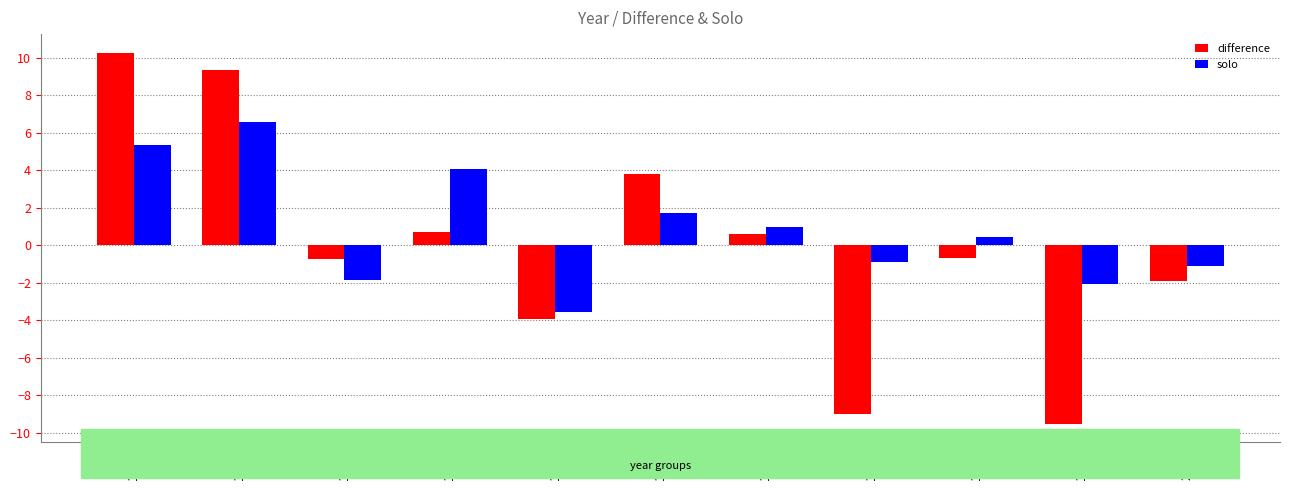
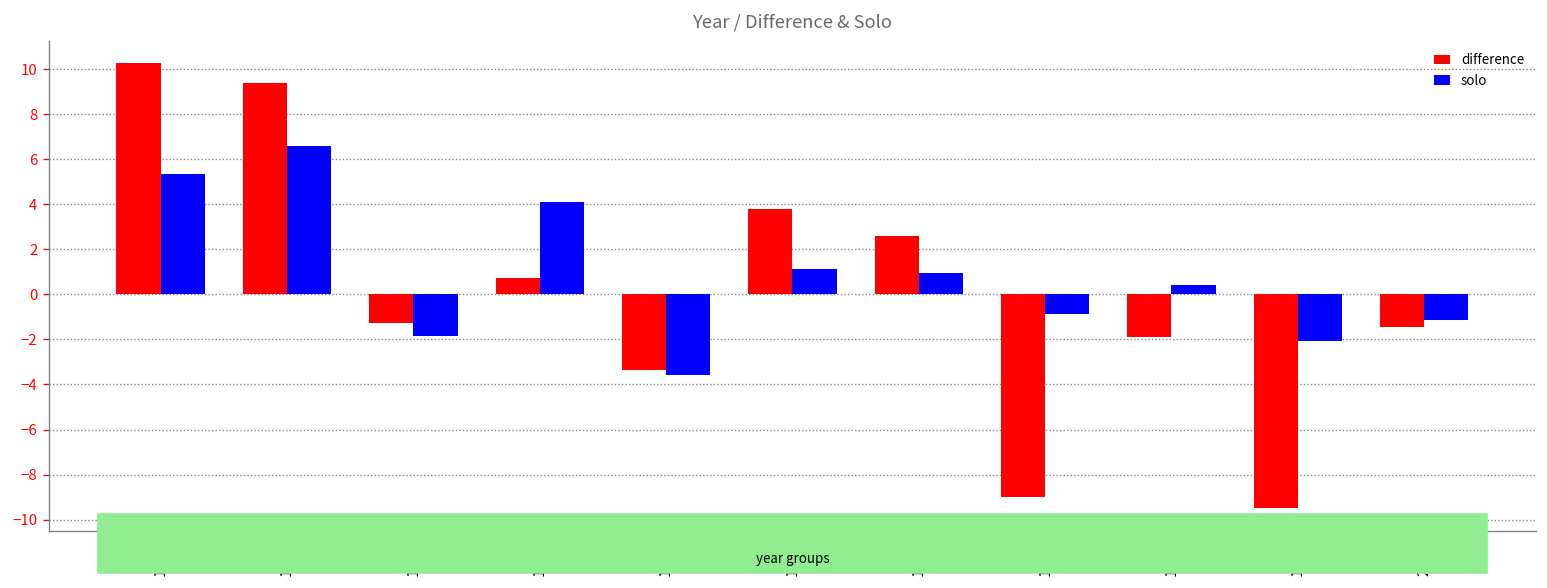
difference, 1858: -0.7 -> -1.3
difference, 1881: -3.9 -> -3.3
solo, 1907: 1.7 -> 1.1
difference, 1927: 0.6 -> 2.6
difference, 1968: -0.7 -> -1.9
difference, 2012: -1.9 -> -1.5
